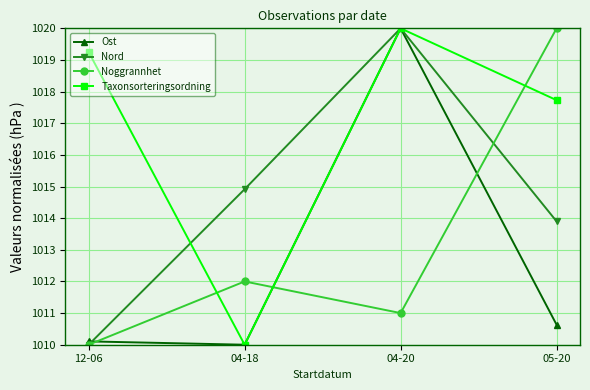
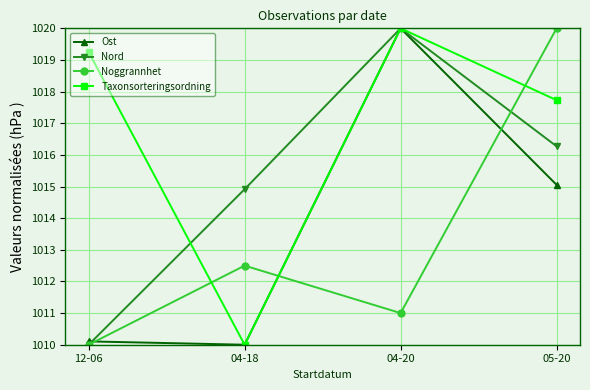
Noggrannhet, 04-18: 1012.0 -> 1012.5
Ost, 05-20: 1010.6 -> 1015.1
Nord, 05-20: 1013.9 -> 1016.3
